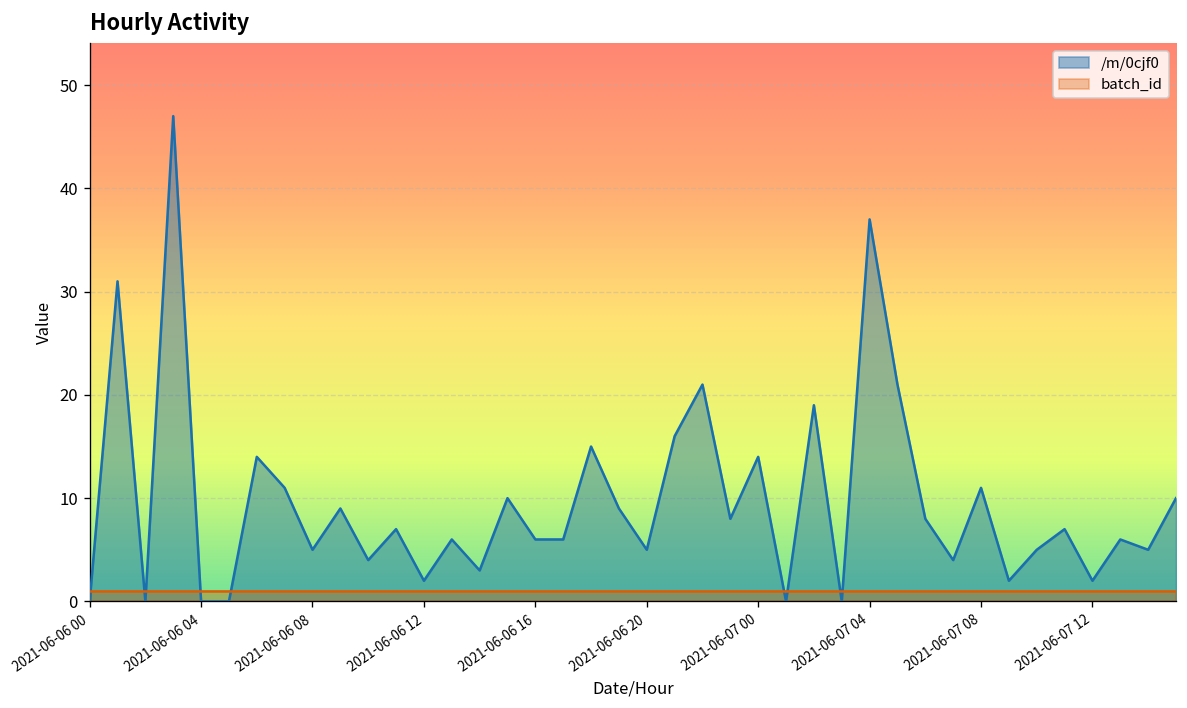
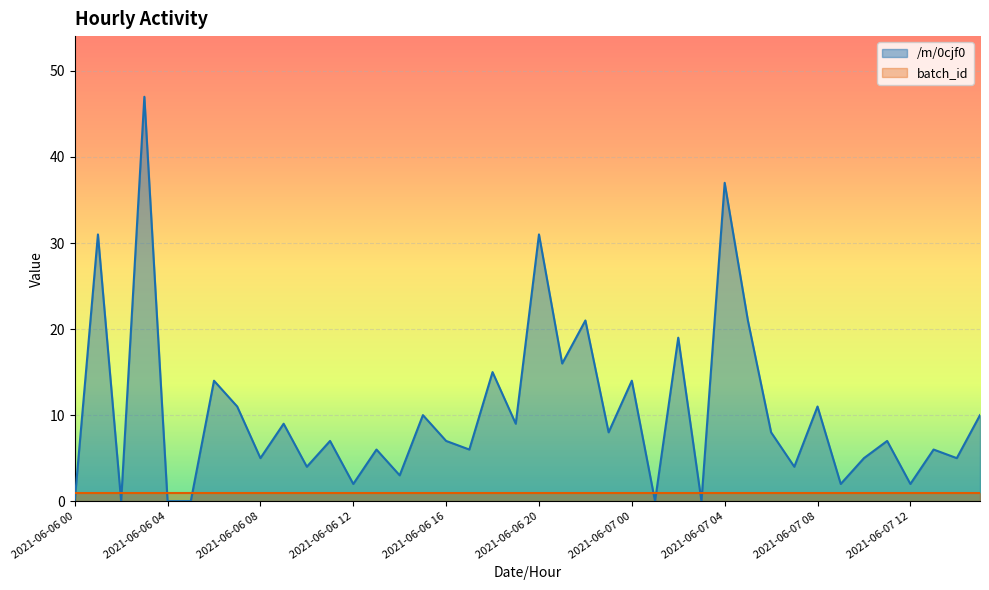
/m/0cjf0, 2021-06-06 16: 6 -> 7
/m/0cjf0, 2021-06-06 20: 5 -> 31
